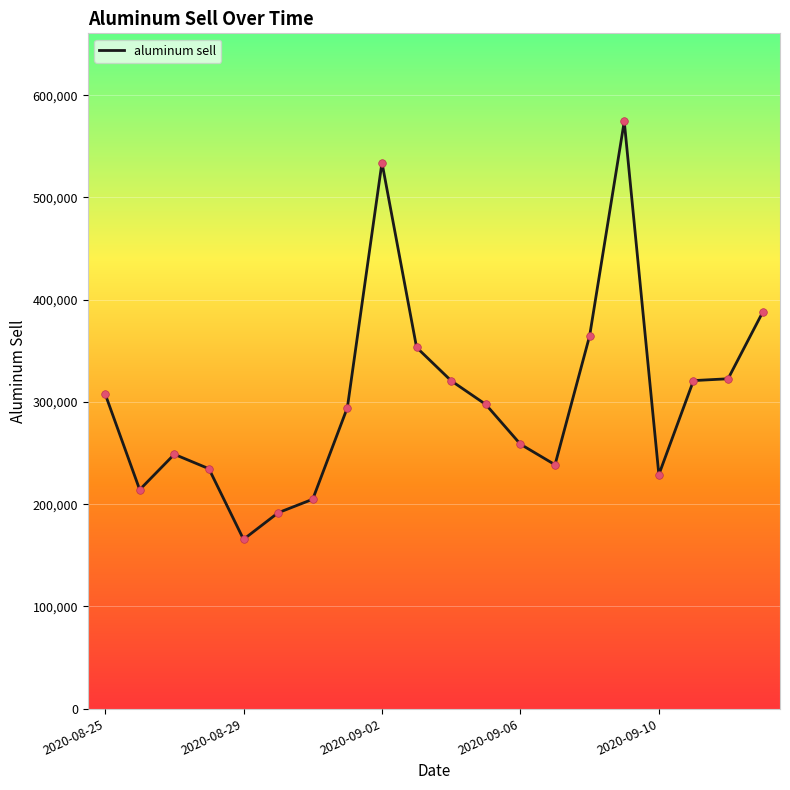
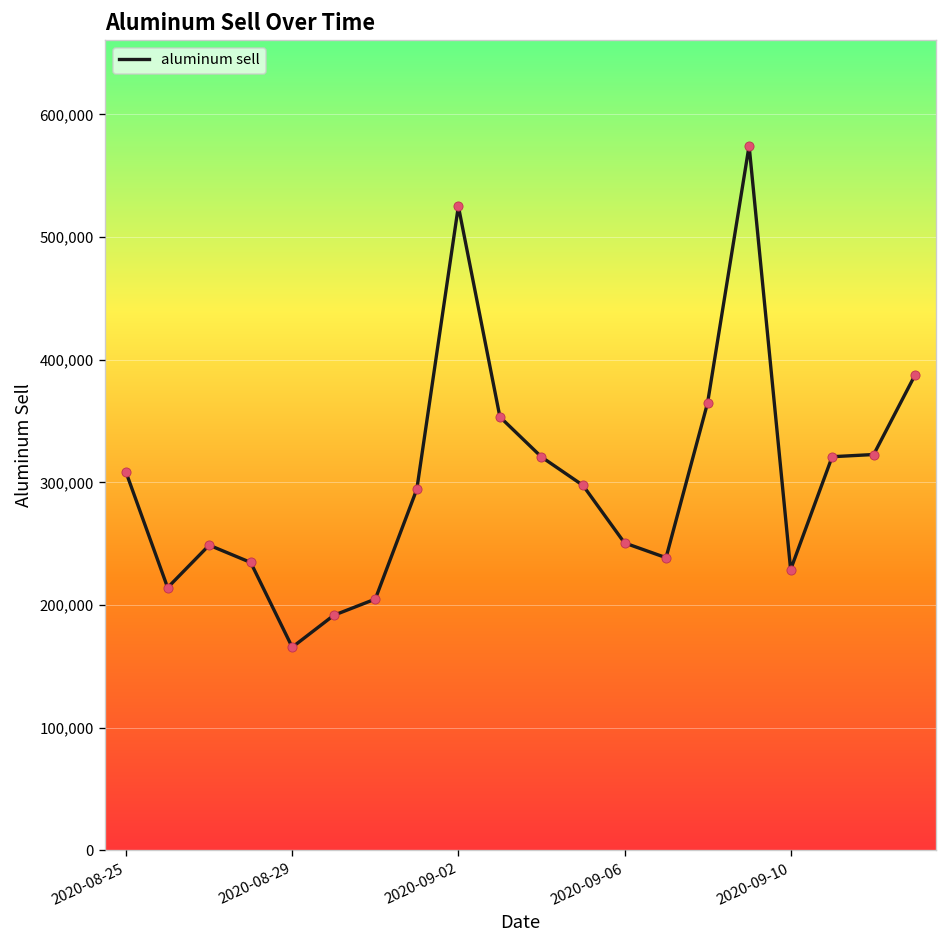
2020-09-02: 534,000 -> 525,000
2020-09-06: 259,000 -> 251,000
